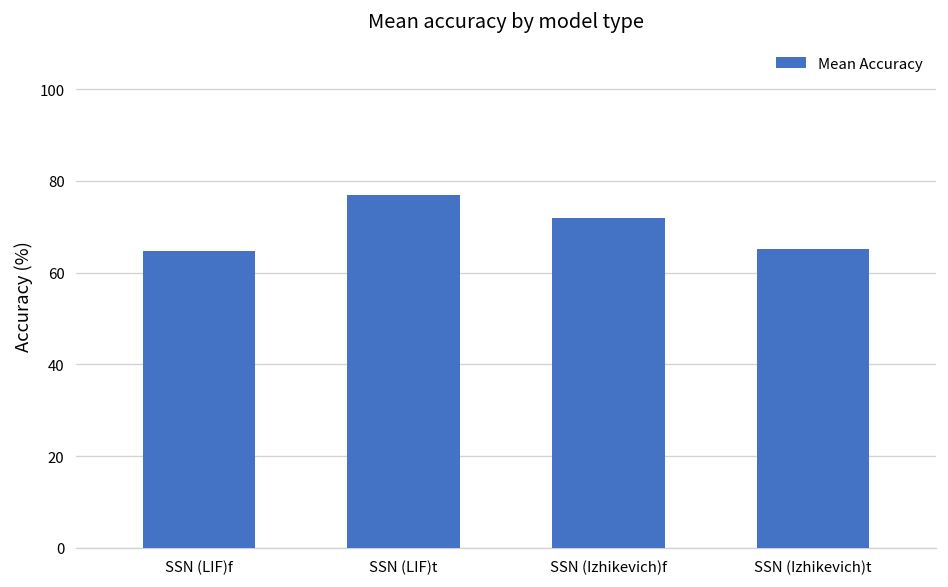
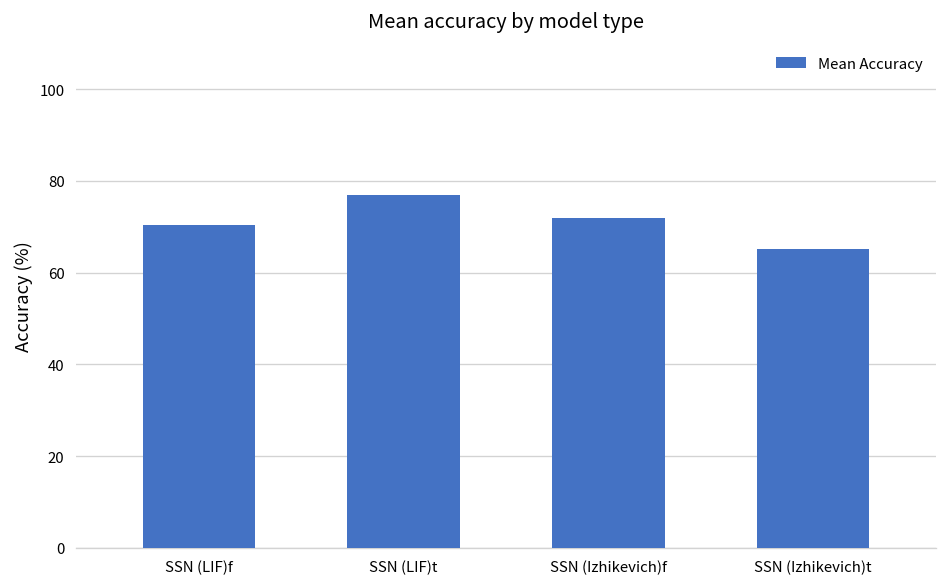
SSN (LIF)f: 65 -> 70
